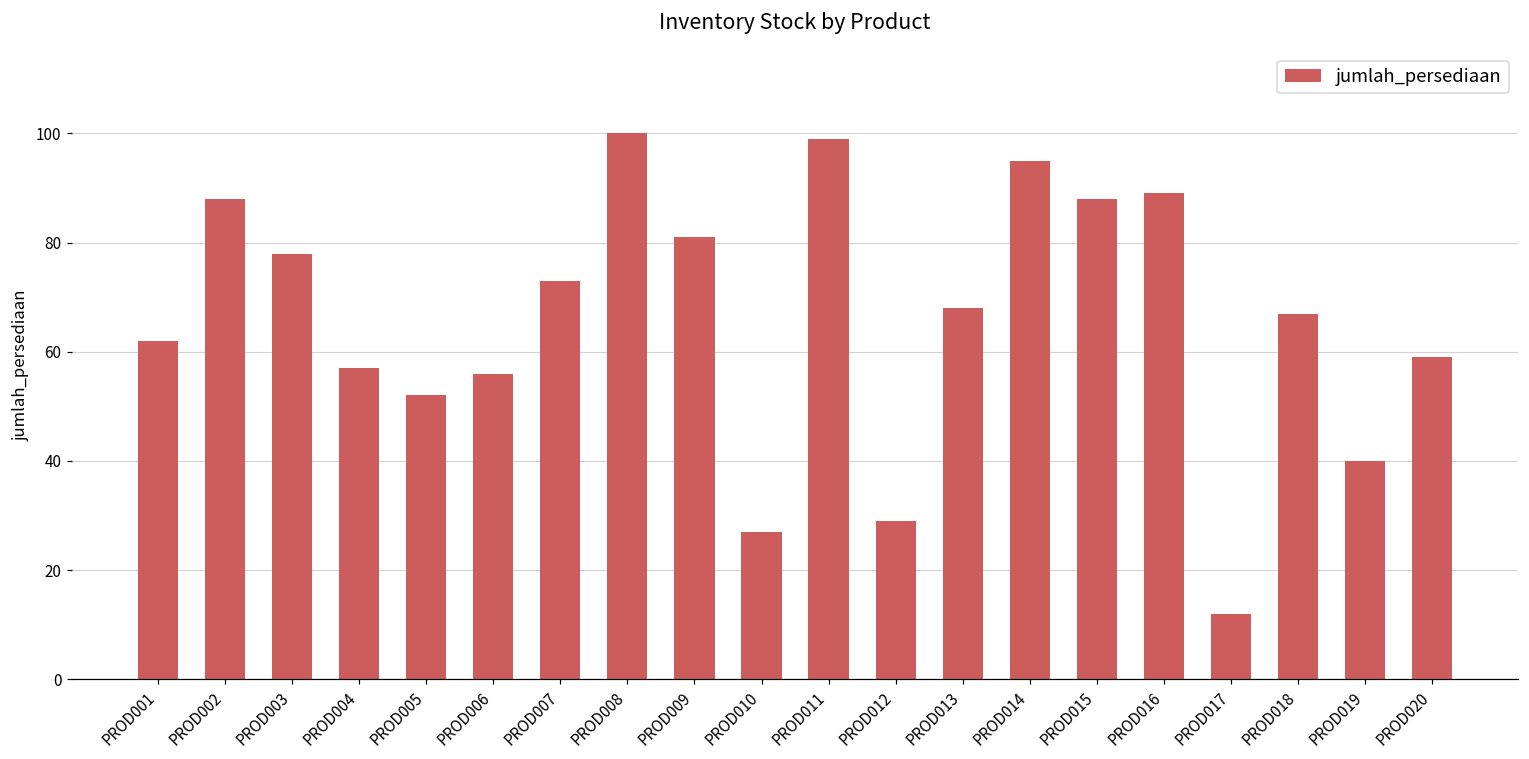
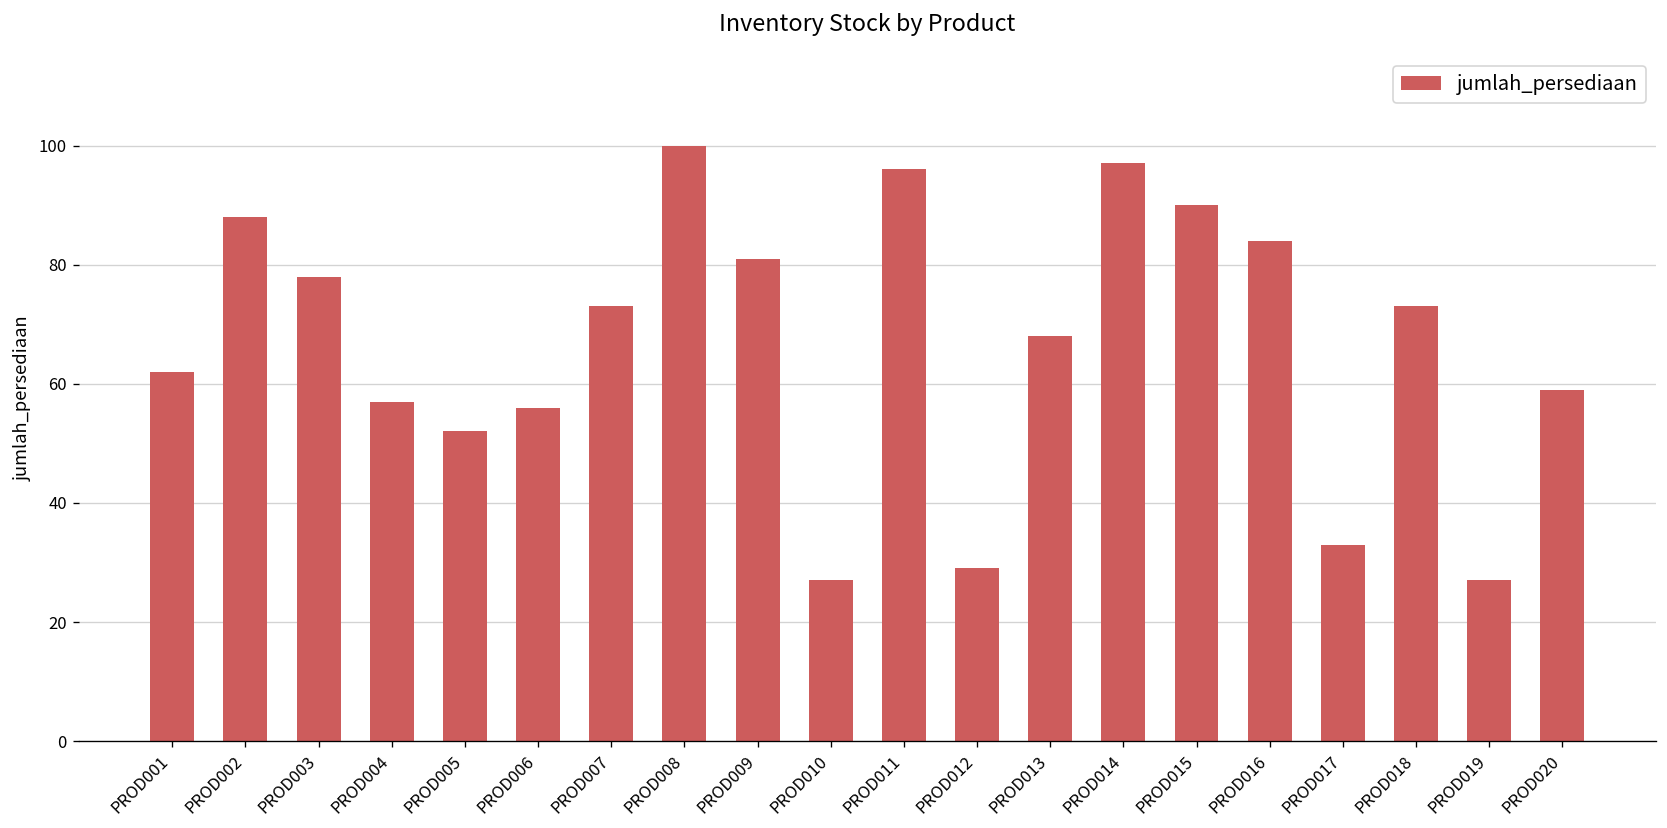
PROD011: 99 -> 96
PROD014: 95 -> 97
PROD015: 88 -> 90
PROD016: 89 -> 84
PROD017: 12 -> 33
PROD018: 67 -> 73
PROD019: 40 -> 27
